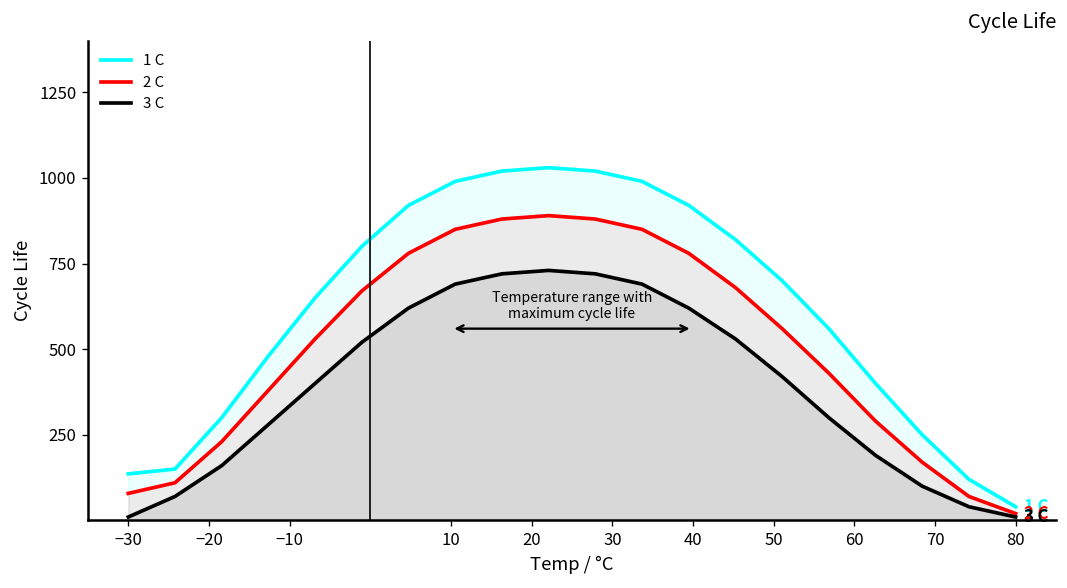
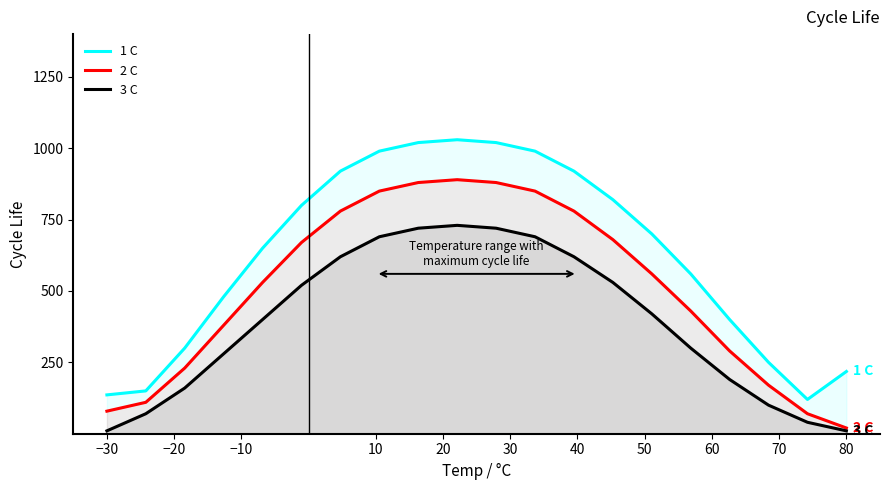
1 C, 80: 40 -> 220
